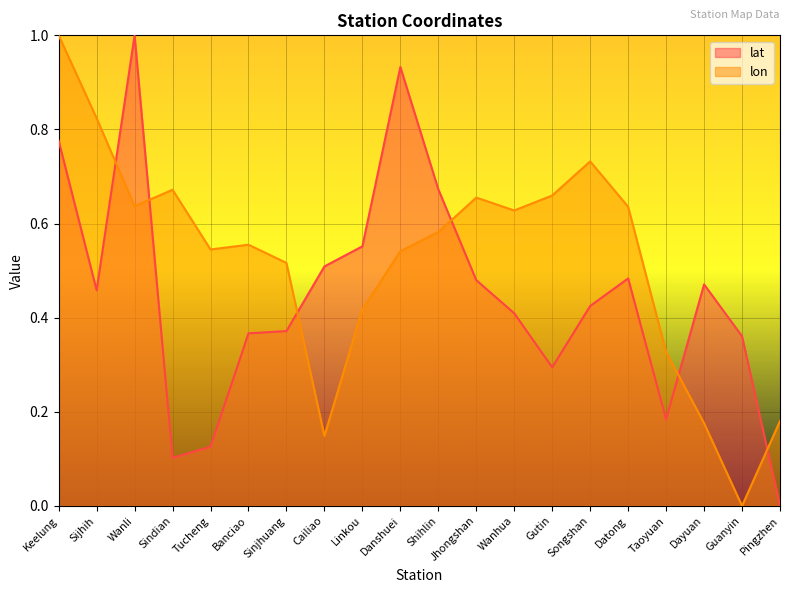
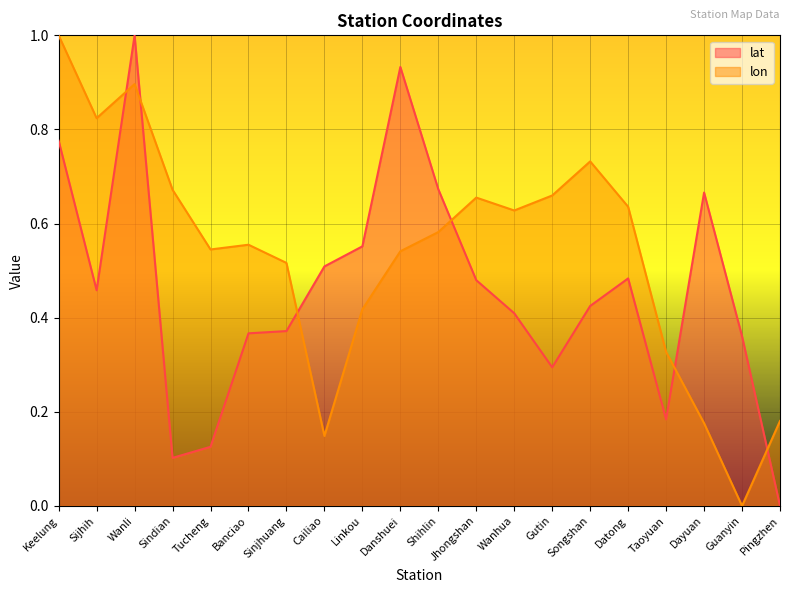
lon, Wanli: 0.64 -> 0.90
lat, Dayuan: 0.47 -> 0.67
